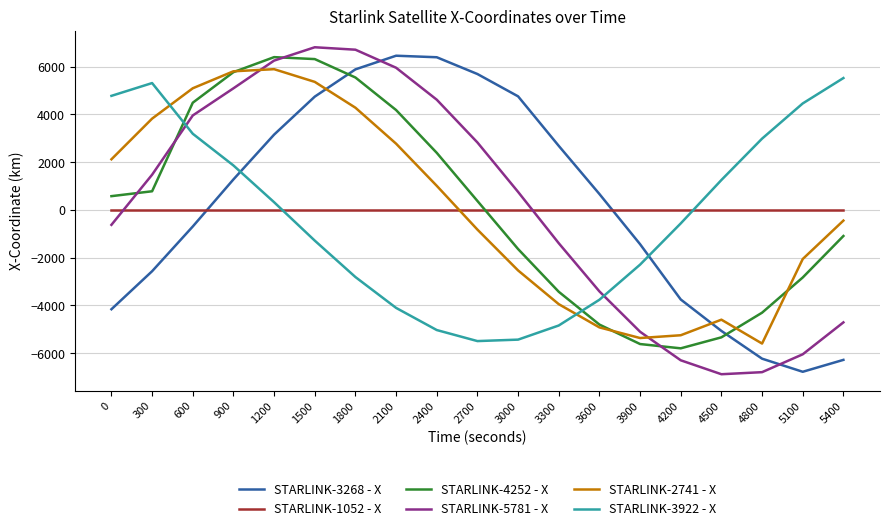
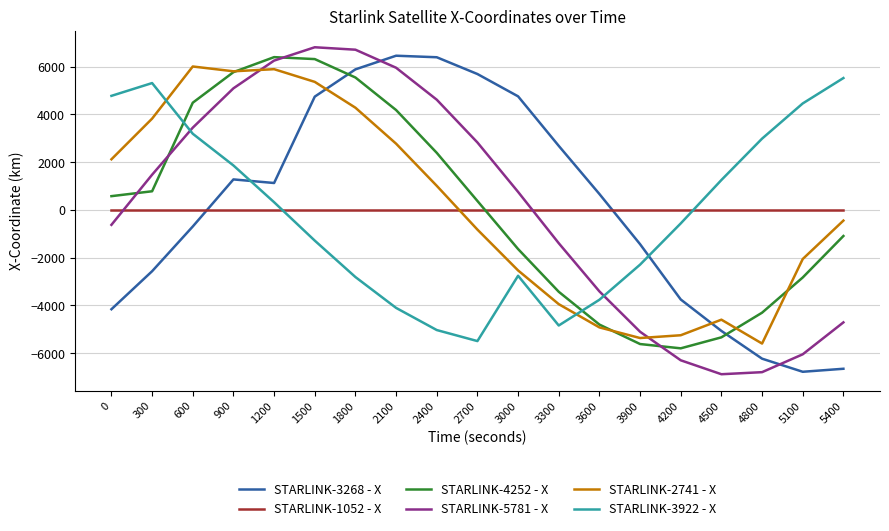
STARLINK-5781 - X, 600: 4000 -> 3400
STARLINK-2741 - X, 600: 5100 -> 6000
STARLINK-3268 - X, 1200: 3200 -> 1100
STARLINK-3922 - X, 3000: -5400 -> -2800
STARLINK-3268 - X, 5400: -6300 -> -6600
